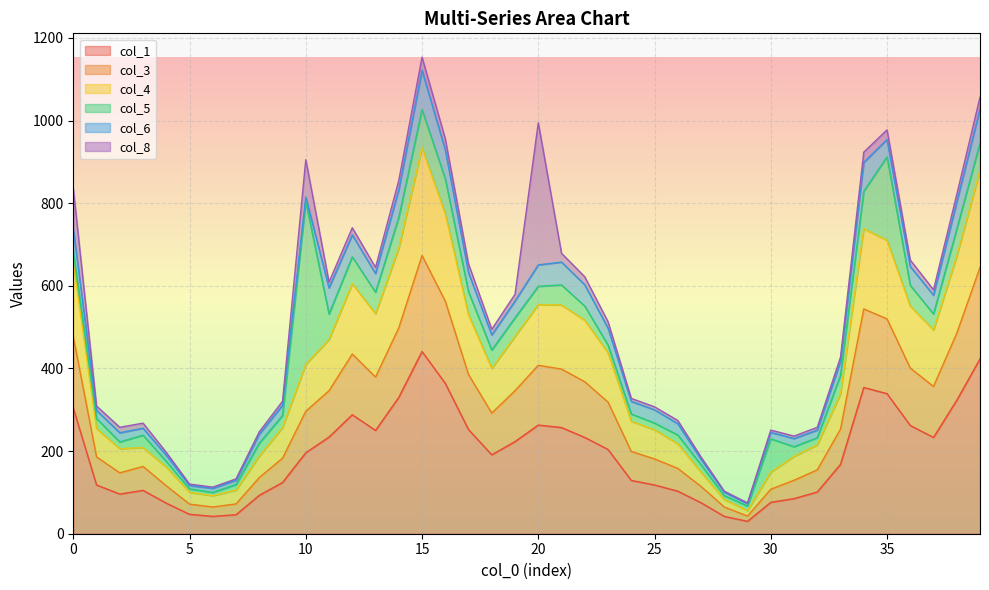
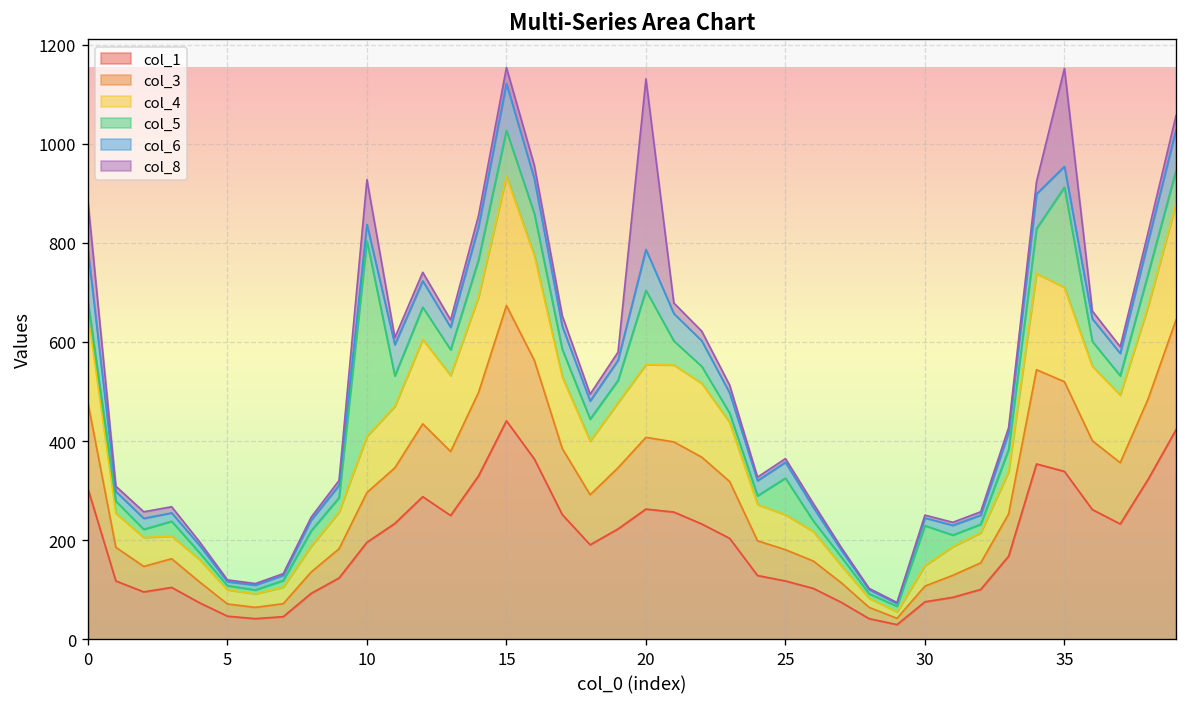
col_6, 0: 60 -> 100
col_6, 10: 10 -> 30
col_5, 20: 40 -> 150
col_6, 20: 50 -> 80
col_5, 25: 20 -> 70
col_8, 35: 20 -> 200
